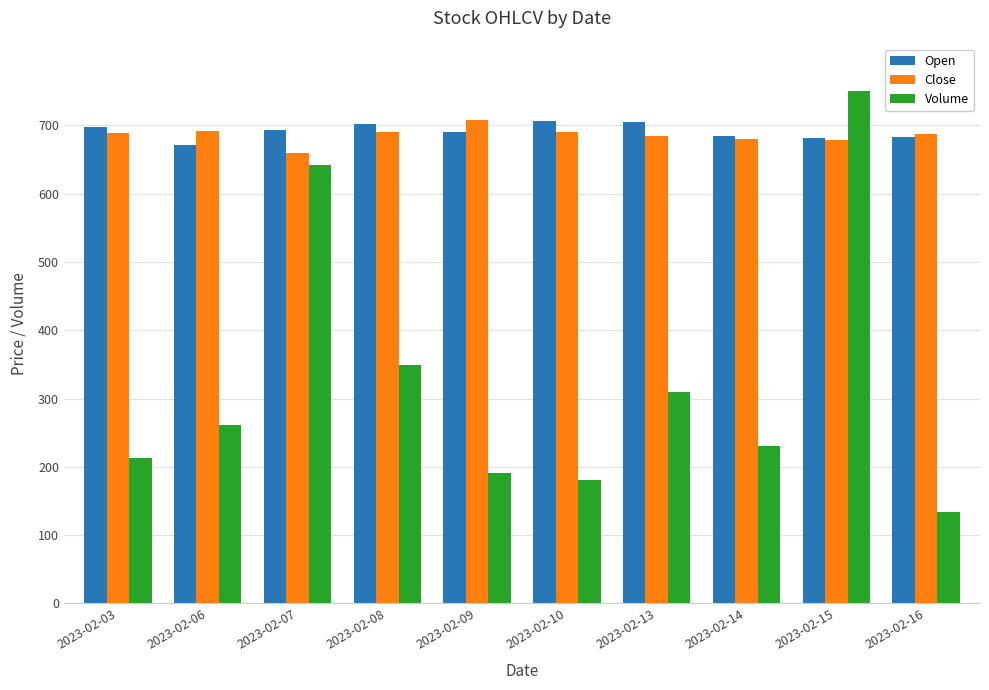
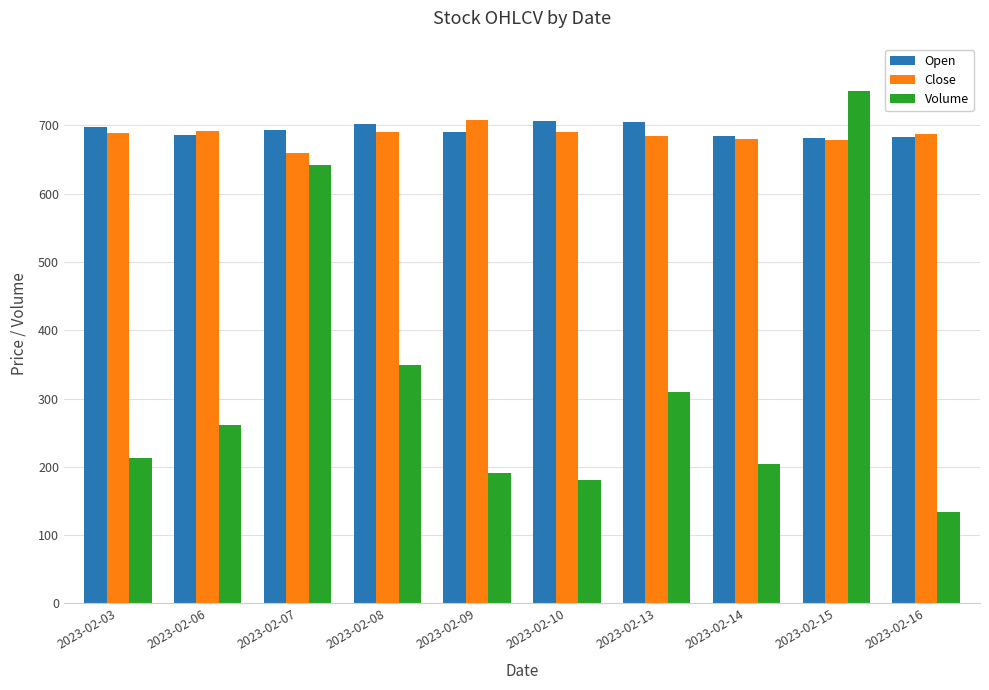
Open, 2023-02-06: 670 -> 690
Volume, 2023-02-14: 230 -> 200
